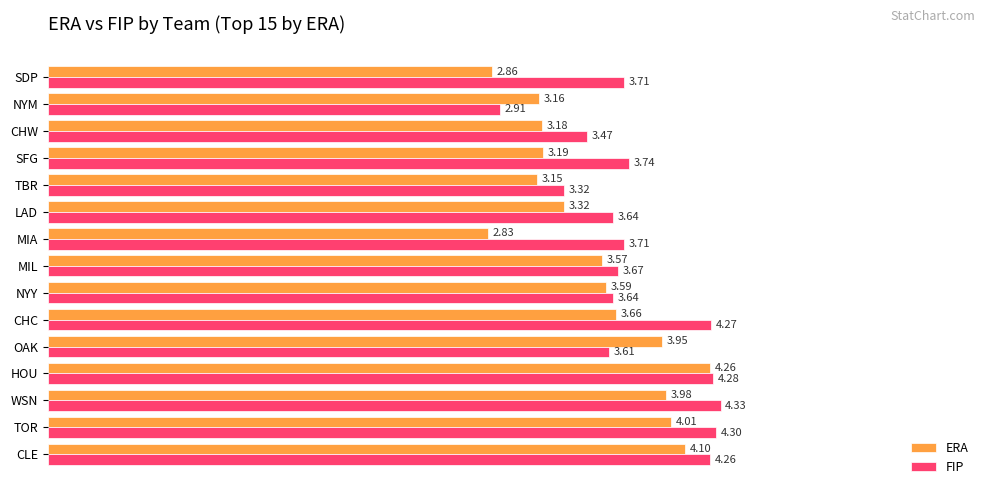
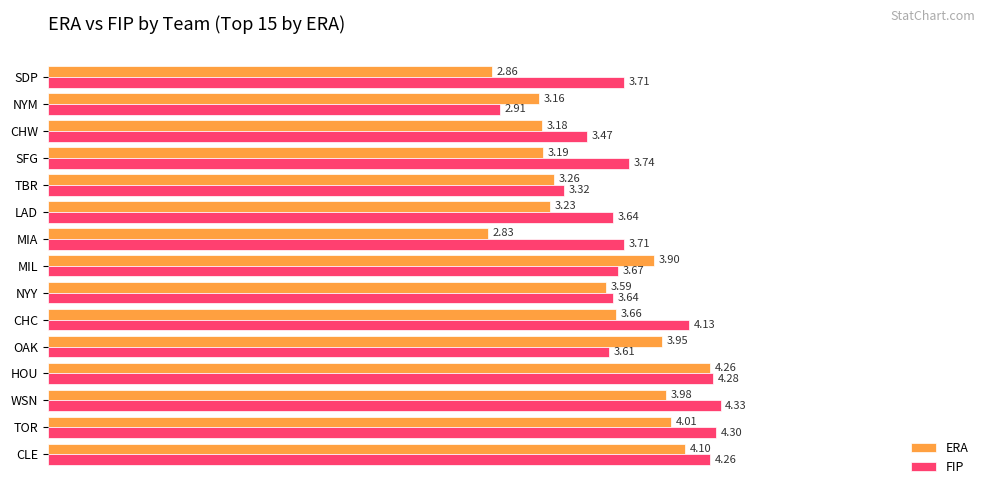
ERA, TBR: 3.15 -> 3.26
ERA, LAD: 3.32 -> 3.23
ERA, MIL: 3.57 -> 3.90
FIP, CHC: 4.27 -> 4.13
